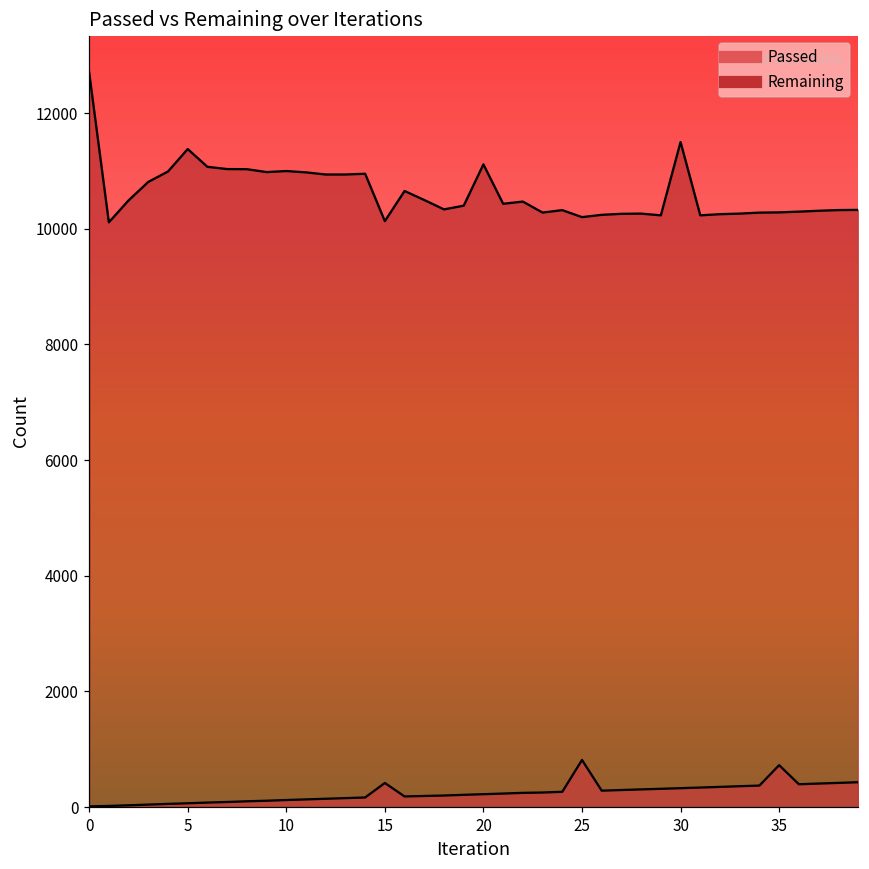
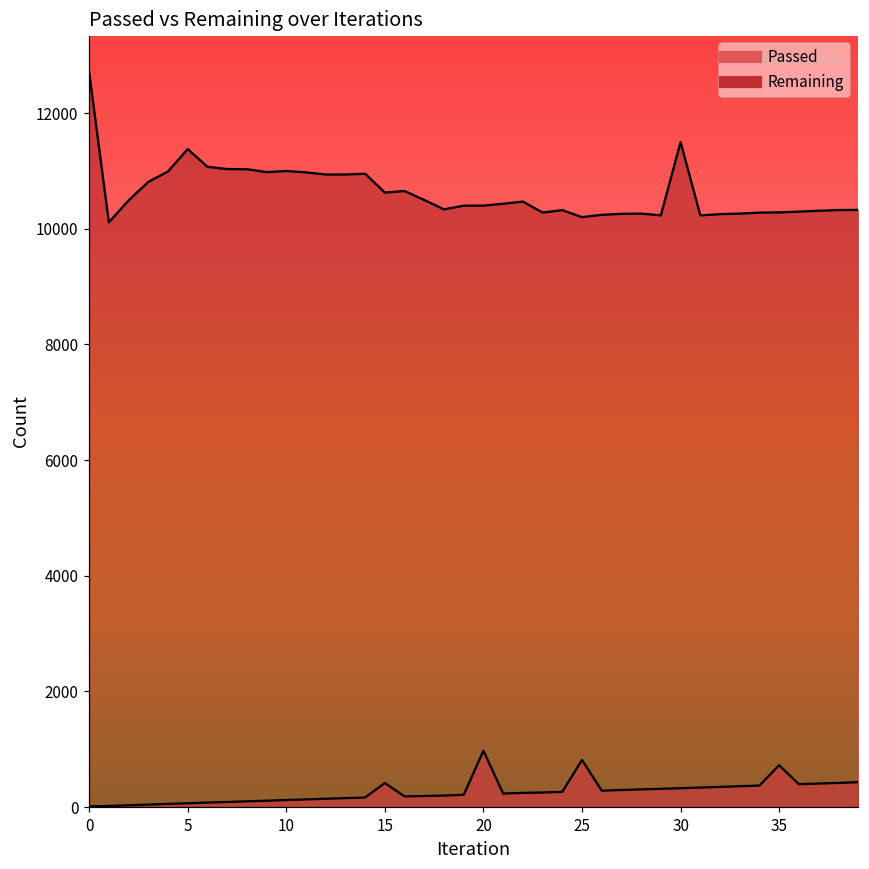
Remaining, 15: 10100 -> 10600
Passed, 20: 200 -> 1000
Remaining, 20: 11100 -> 10400
